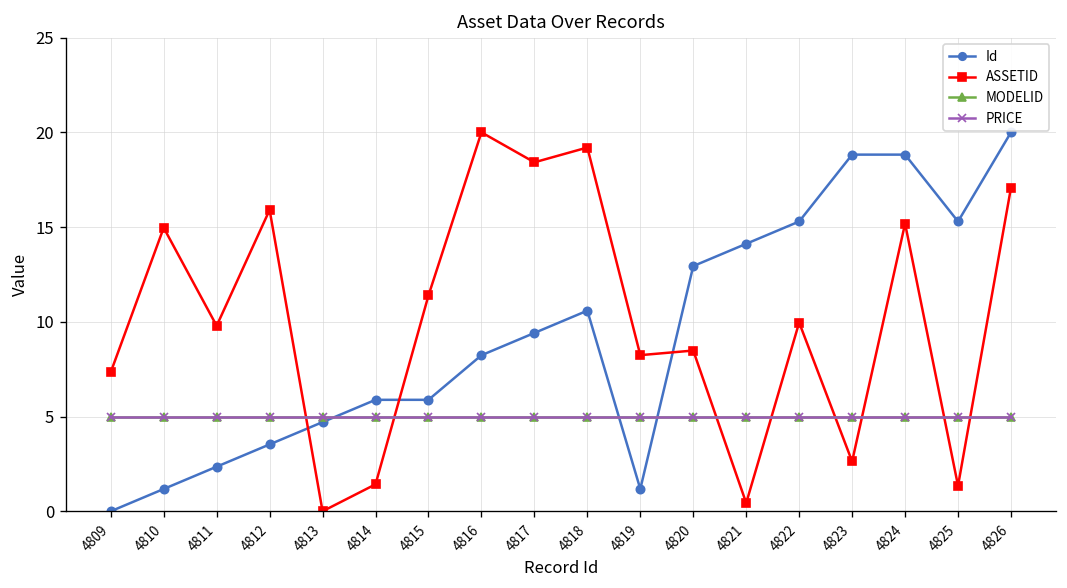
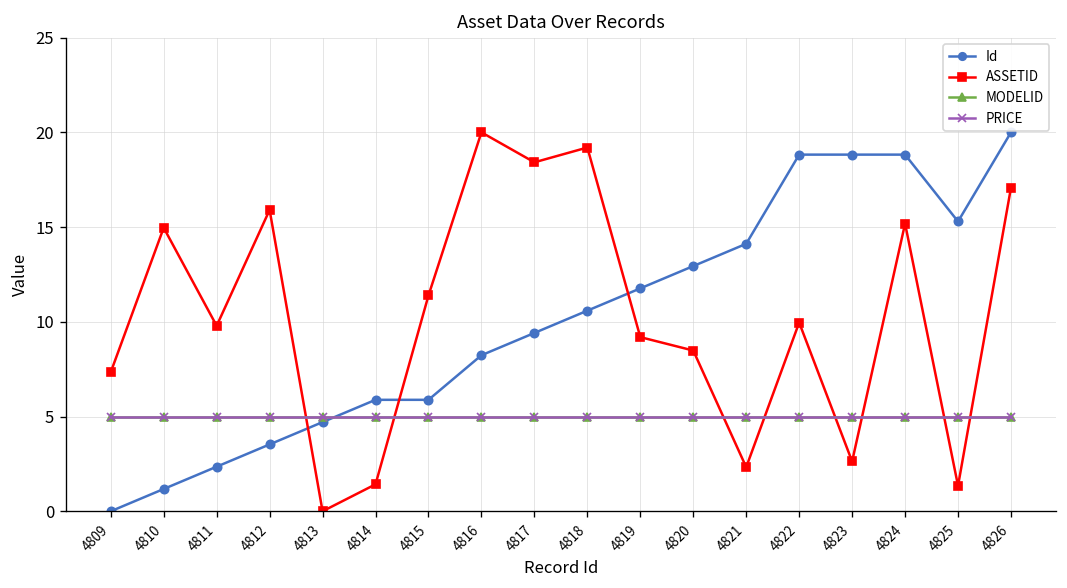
Id, 4819: 1.2 -> 11.8
ASSETID, 4819: 8.2 -> 9.2
ASSETID, 4821: 0.4 -> 2.3
Id, 4822: 15.3 -> 18.8
